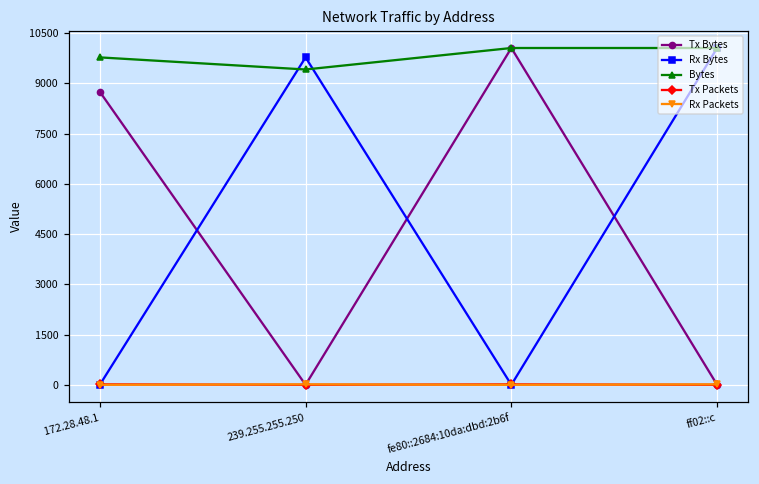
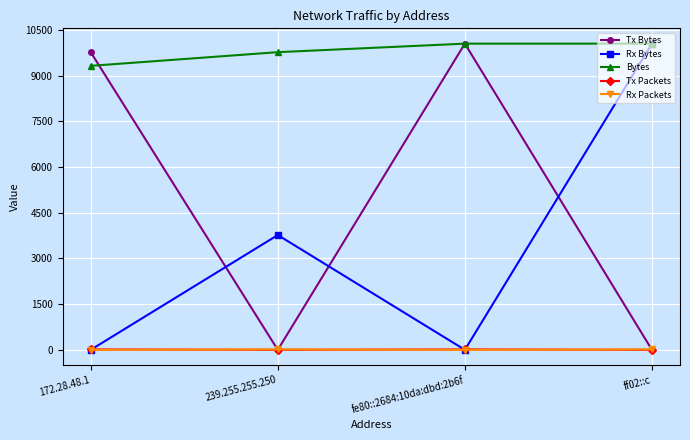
Tx Bytes, 172.28.48.1: 8700 -> 9800
Bytes, 172.28.48.1: 9800 -> 9300
Rx Bytes, 239.255.255.250: 9800 -> 3800
Bytes, 239.255.255.250: 9400 -> 9800
